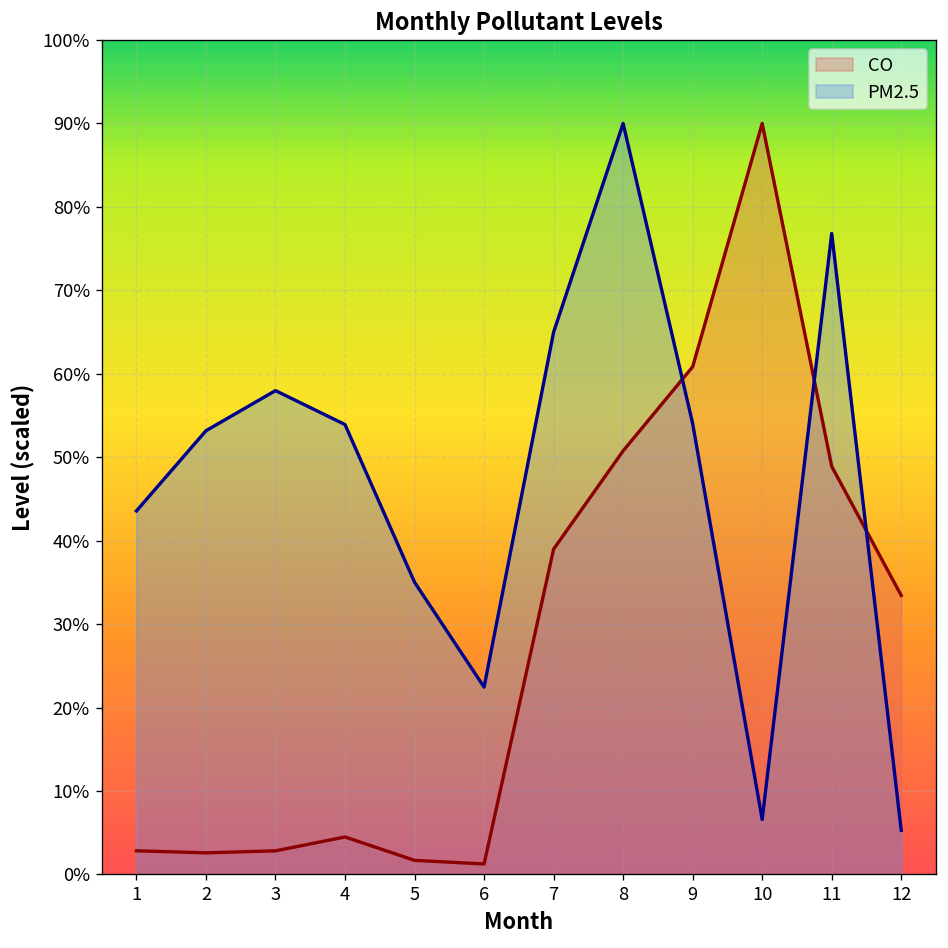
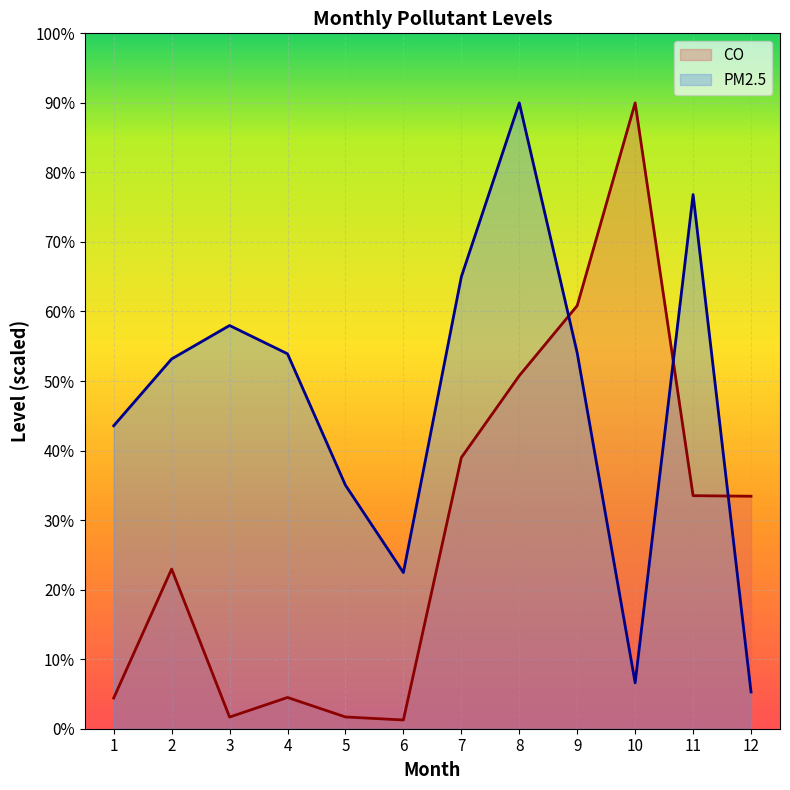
CO, 1: 3% -> 4%
CO, 2: 3% -> 23%
CO, 3: 3% -> 2%
CO, 11: 49% -> 34%
